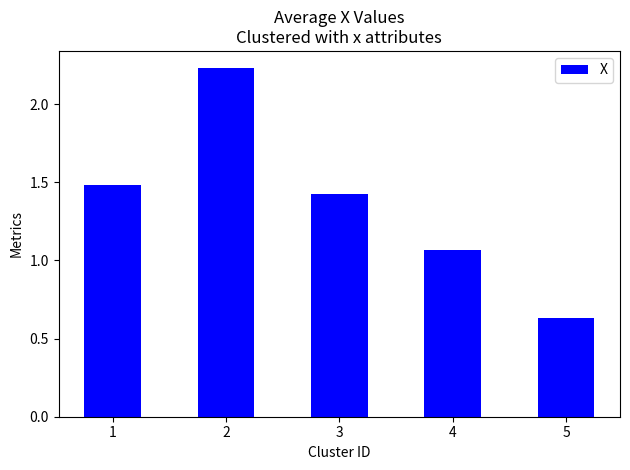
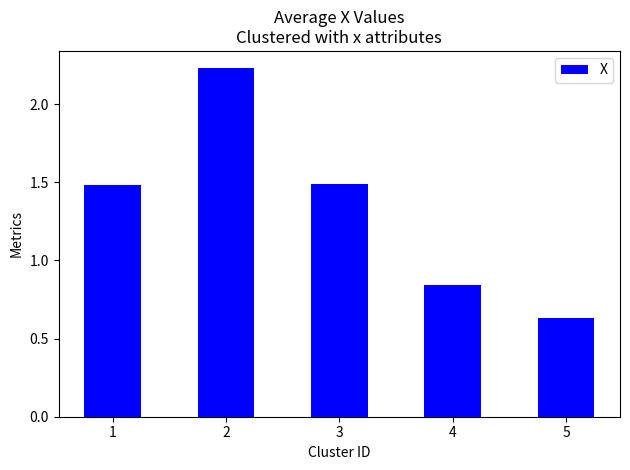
3: 1.43 -> 1.49
4: 1.07 -> 0.85
